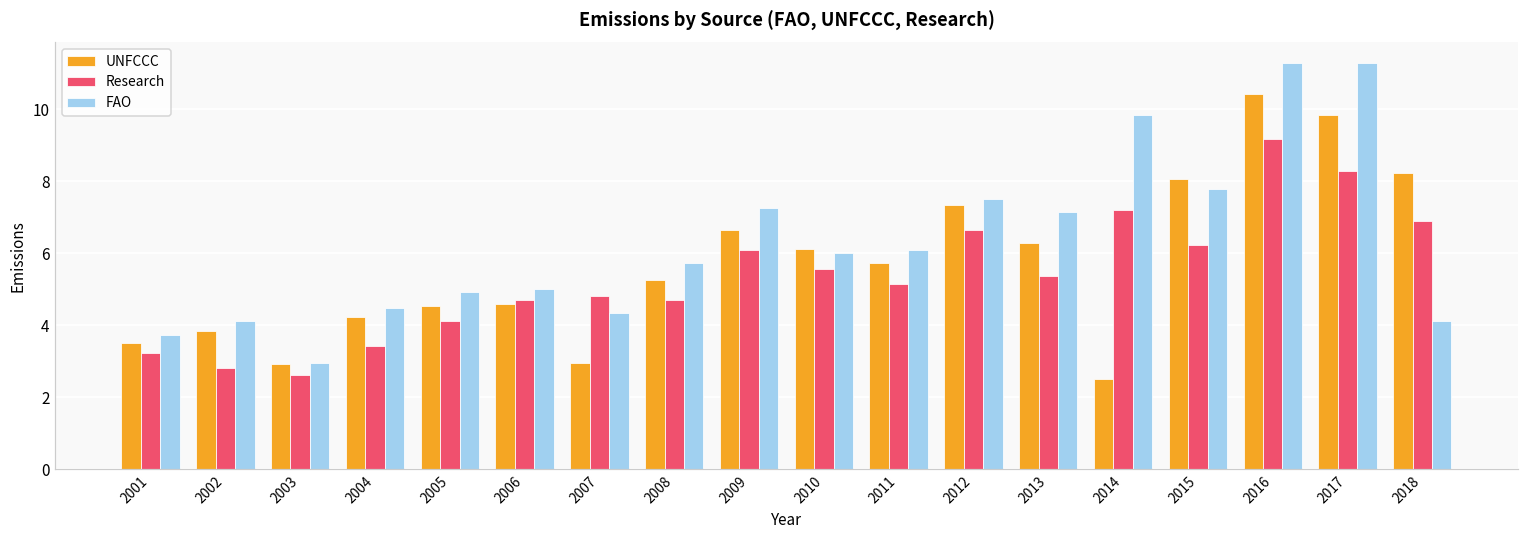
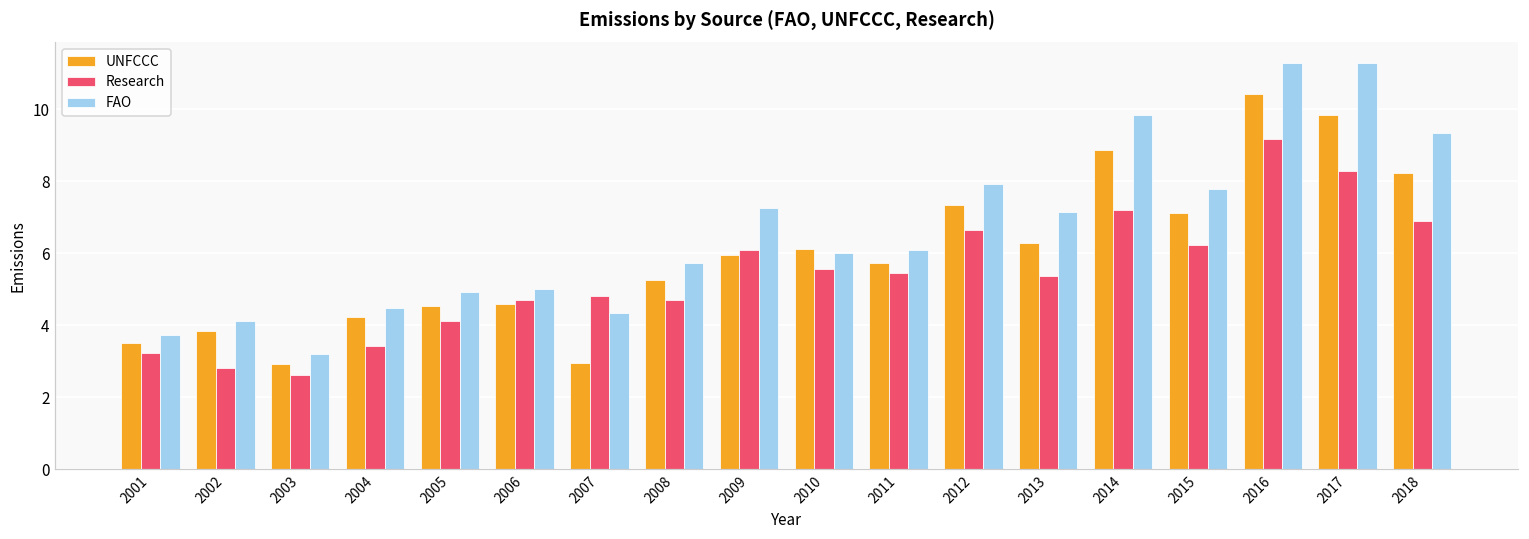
FAO, 2003: 3.0 -> 3.2
UNFCCC, 2009: 6.7 -> 6.0
Research, 2011: 5.2 -> 5.4
FAO, 2012: 7.5 -> 7.9
UNFCCC, 2014: 2.5 -> 8.9
UNFCCC, 2015: 8.1 -> 7.1
FAO, 2018: 4.1 -> 9.4
